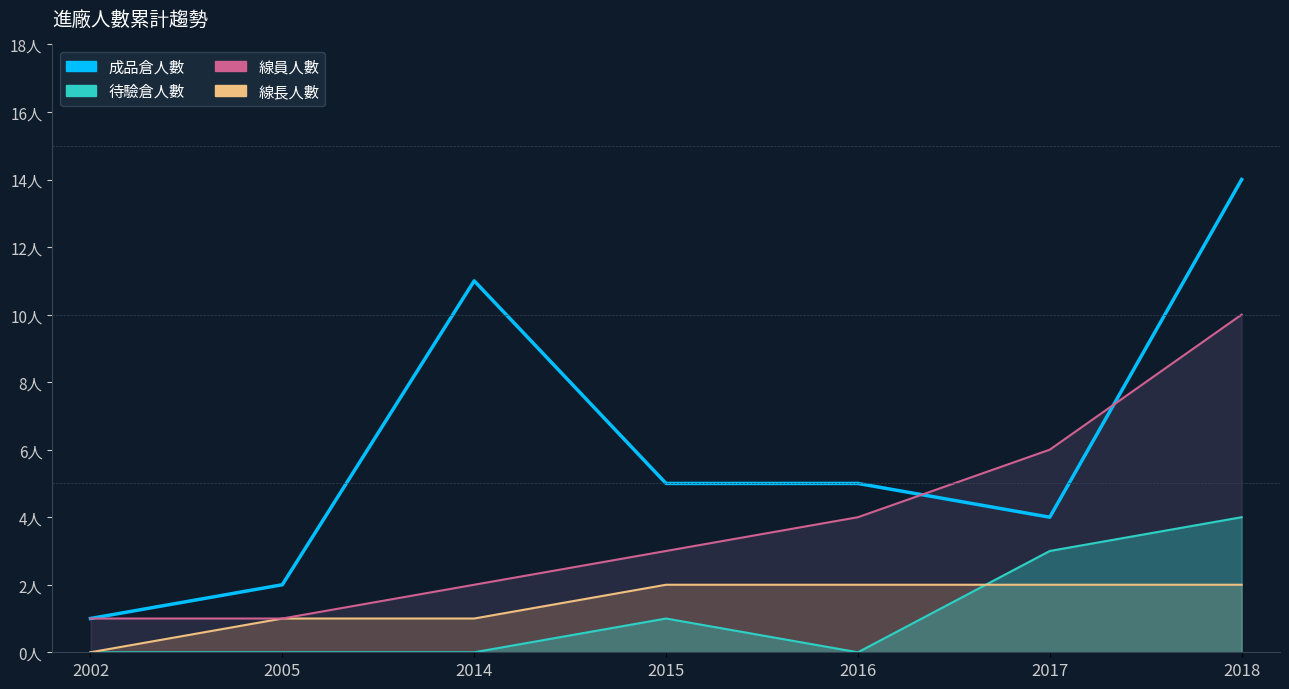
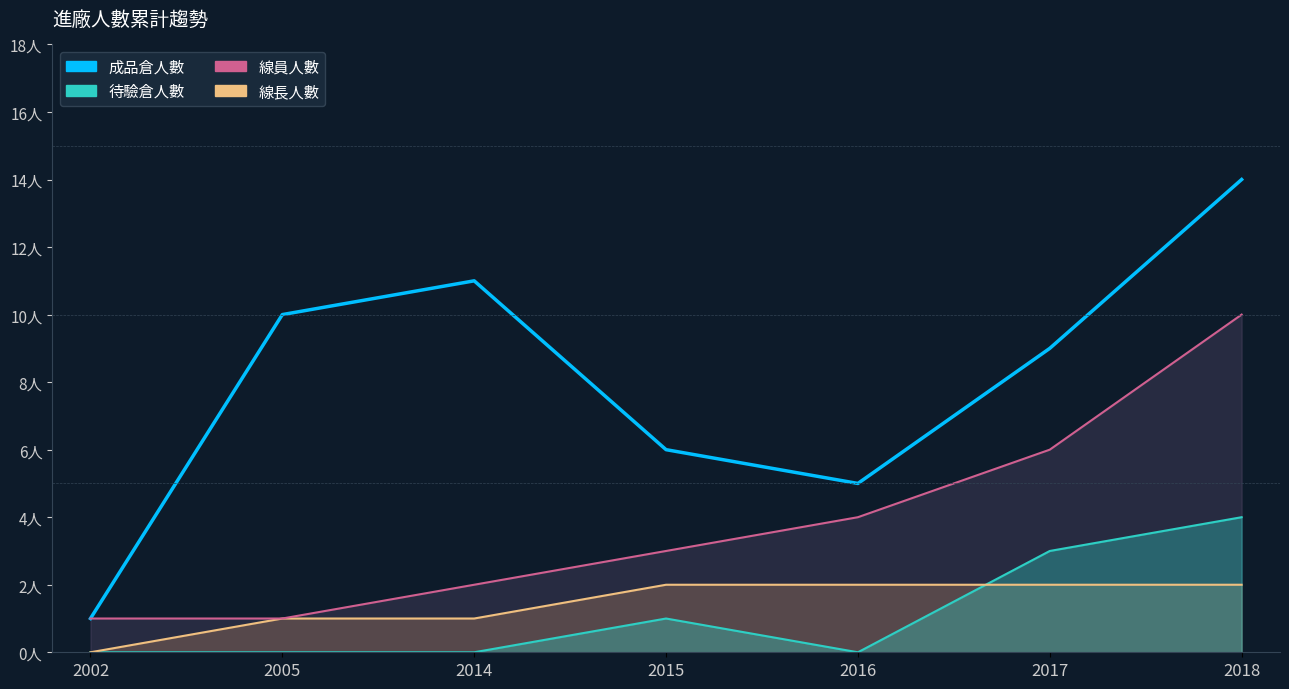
成品倉人數, 2005: 2人 -> 10人
成品倉人數, 2015: 5人 -> 6人
成品倉人數, 2017: 4人 -> 9人
